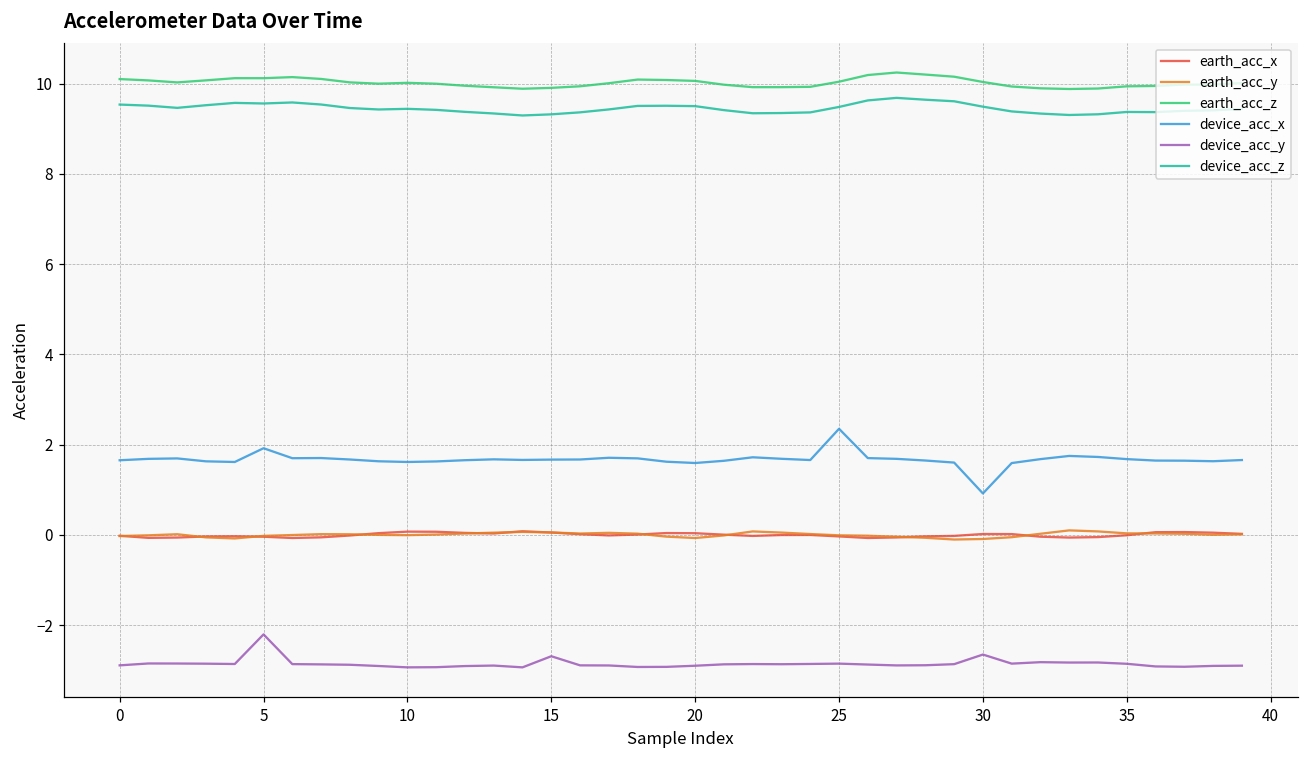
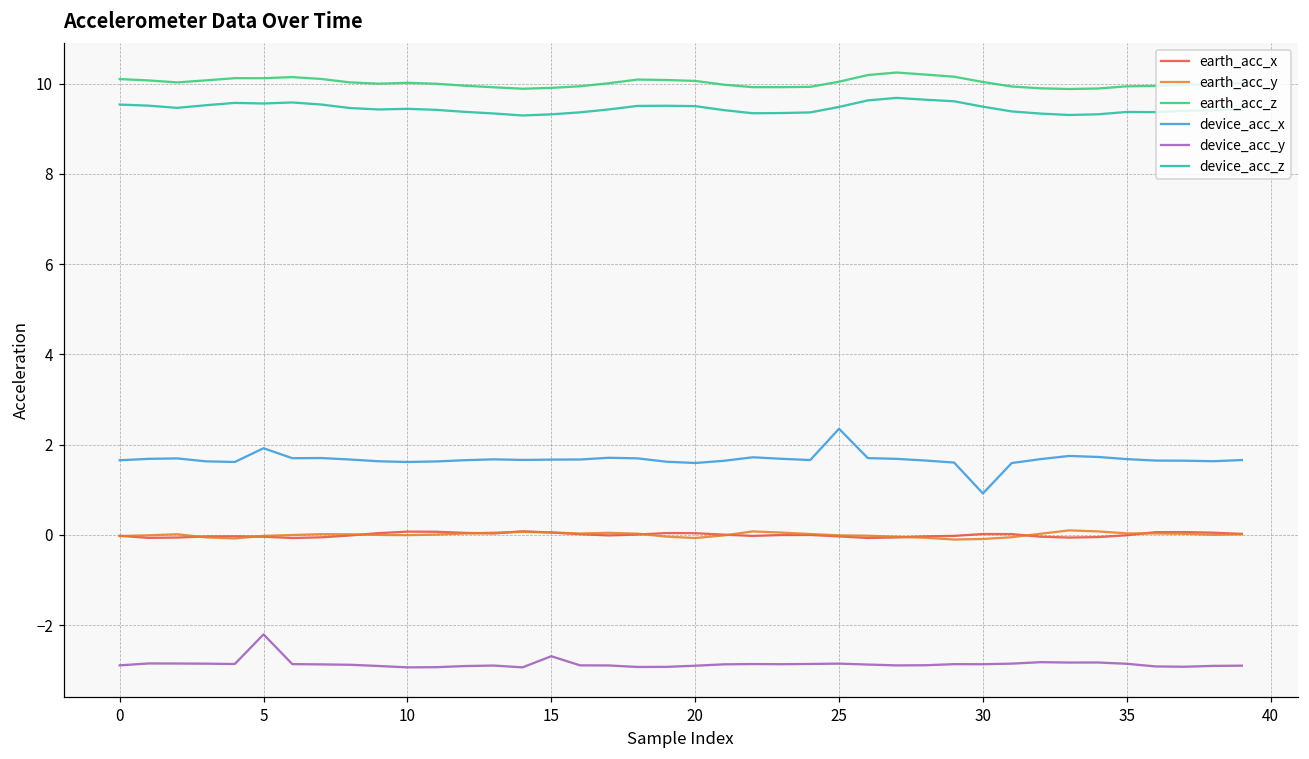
device_acc_y, 30: -2.7 -> -2.9
